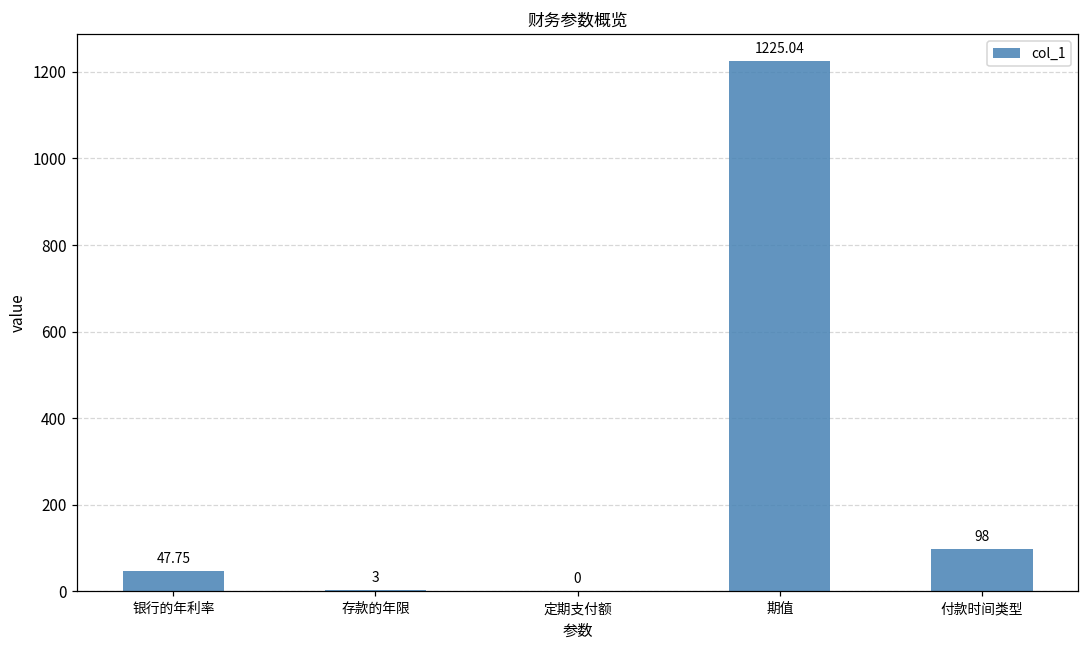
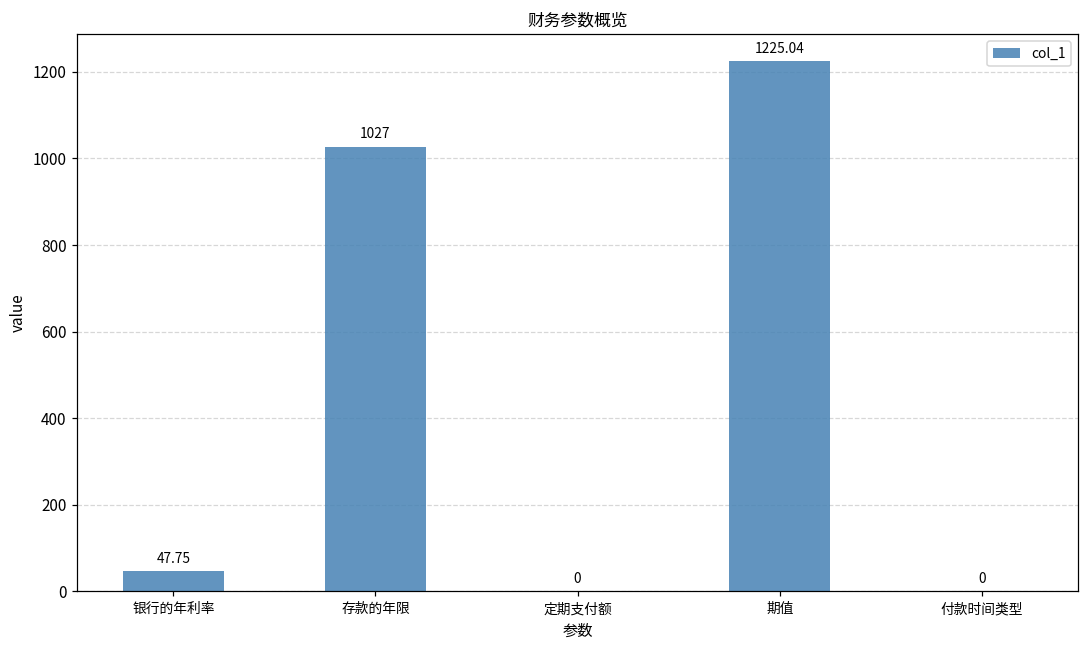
存款的年限: 3 -> 1027
付款时间类型: 98 -> 0
